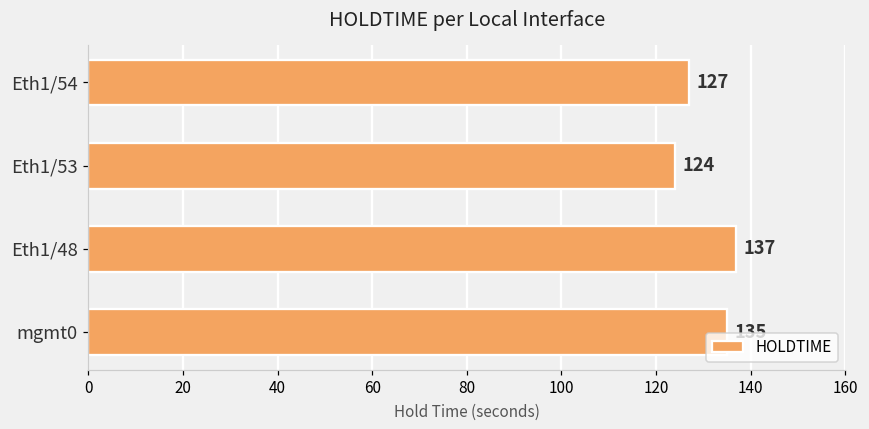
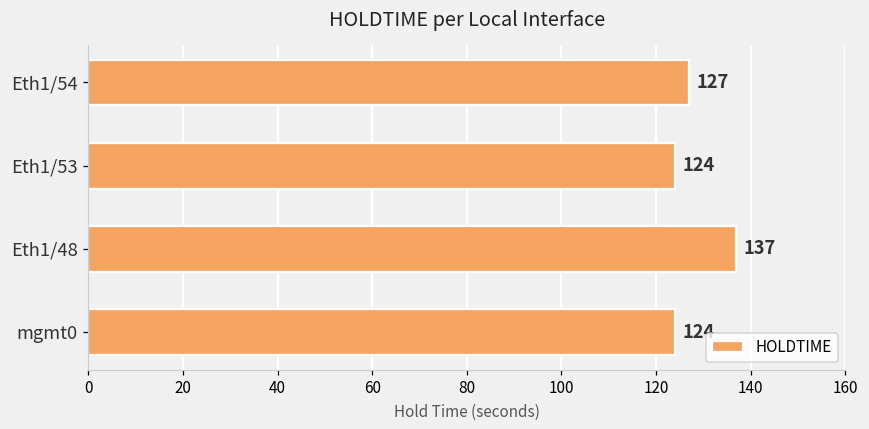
mgmt0: 135 -> 124
